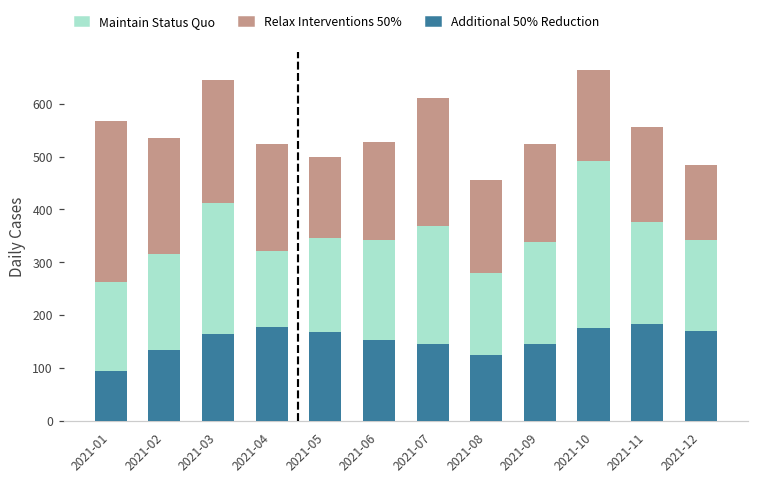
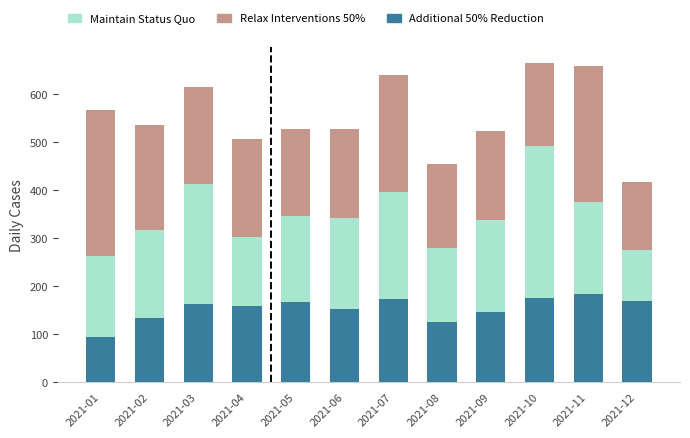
Relax Interventions 50%, 2021-03: 230 -> 200
Additional 50% Reduction, 2021-04: 180 -> 160
Relax Interventions 50%, 2021-05: 150 -> 180
Additional 50% Reduction, 2021-07: 140 -> 170
Relax Interventions 50%, 2021-11: 180 -> 280
Maintain Status Quo, 2021-12: 170 -> 110
